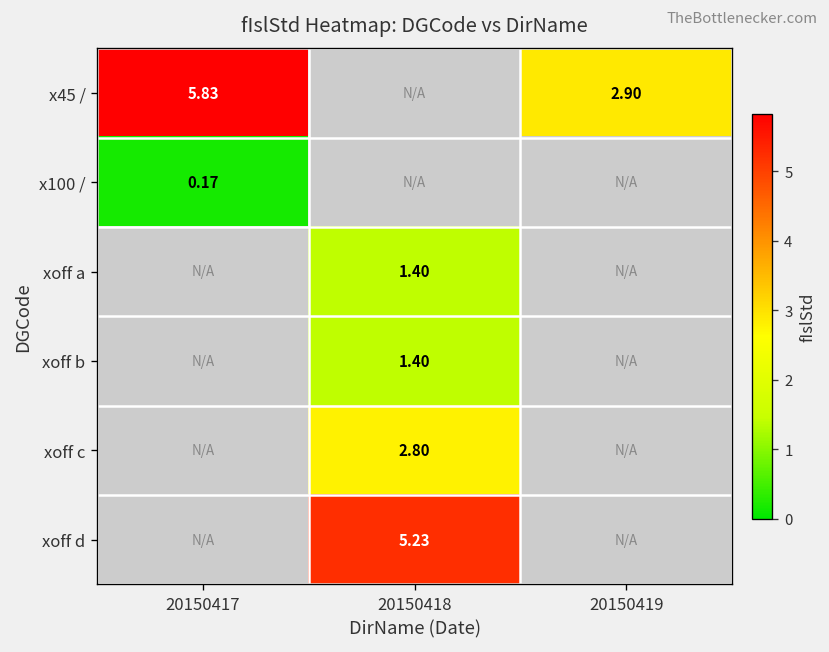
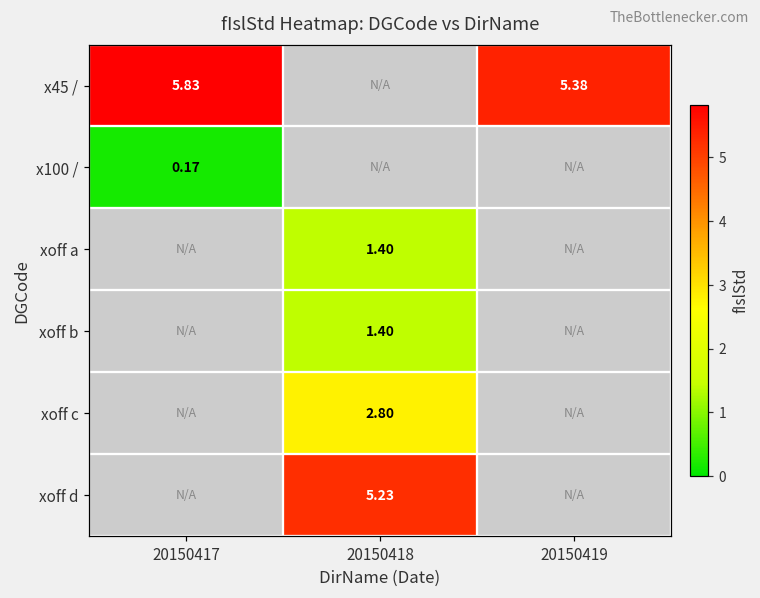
x45 /, 20150419: 2.90 -> 5.38
